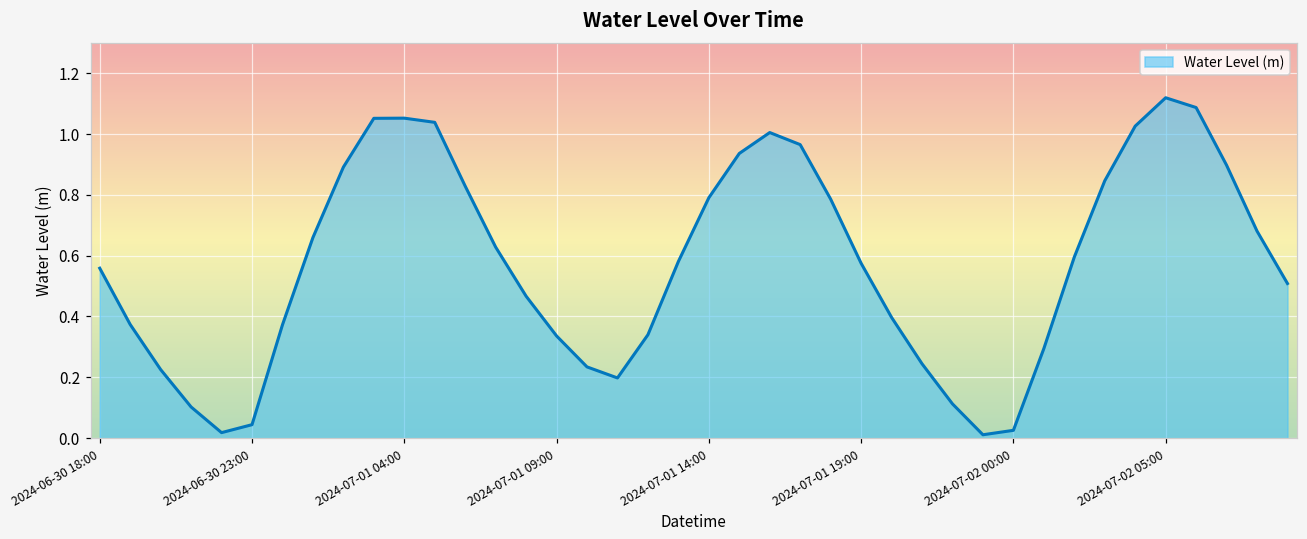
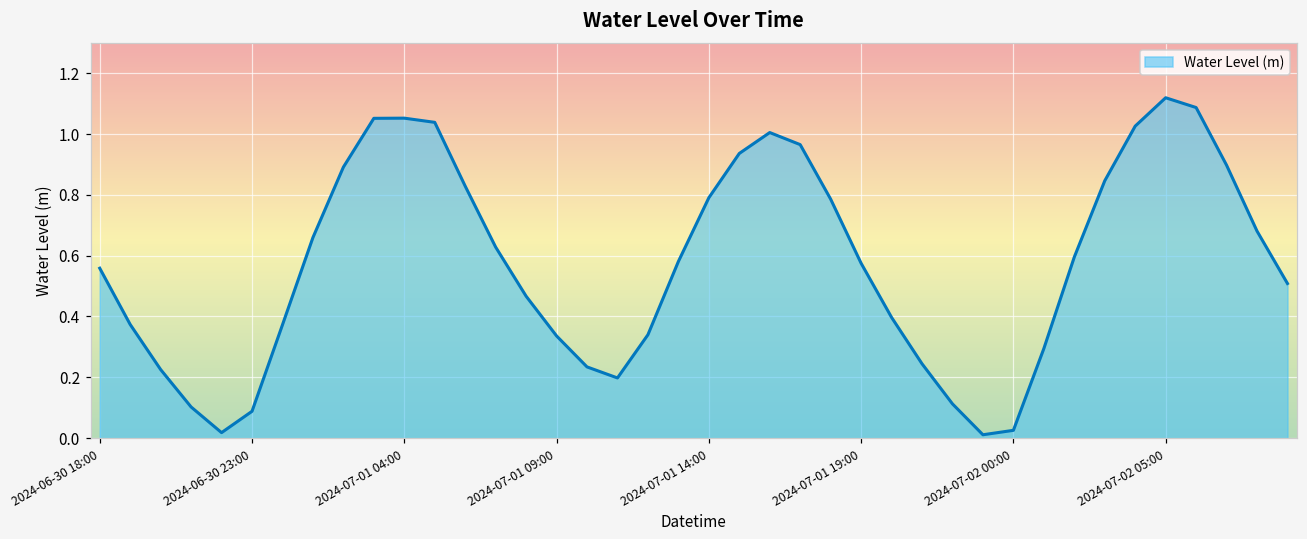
2024-06-30 23:00: 0.04 -> 0.09
